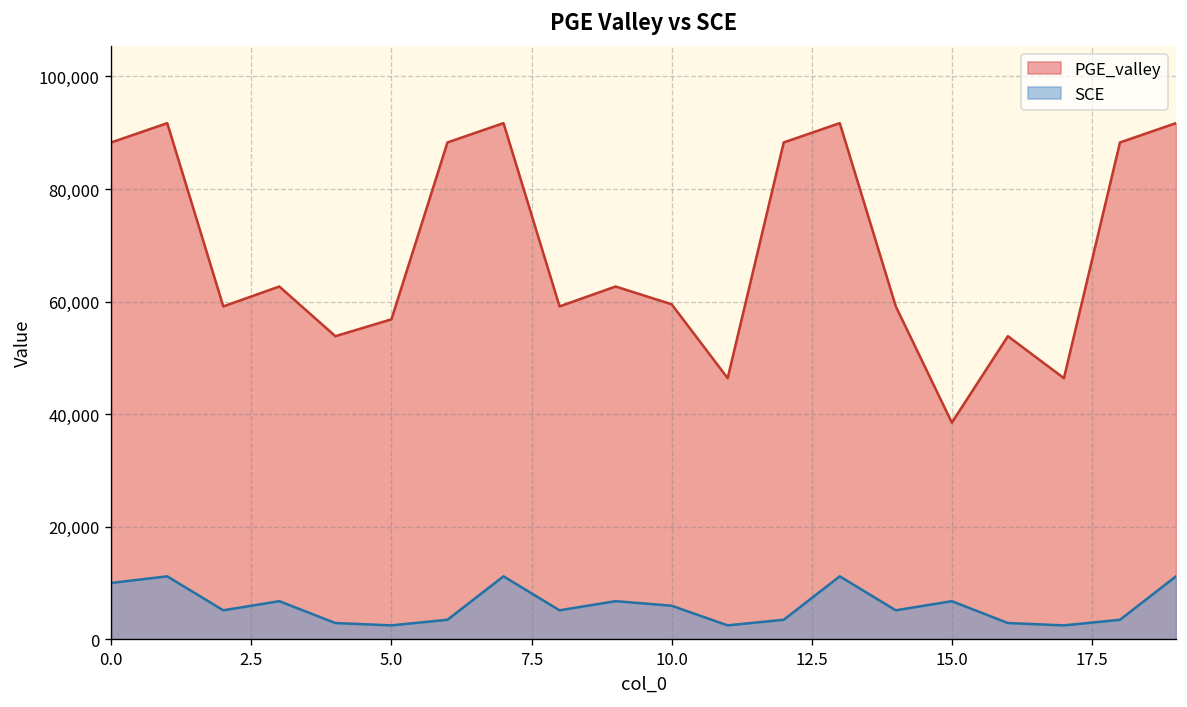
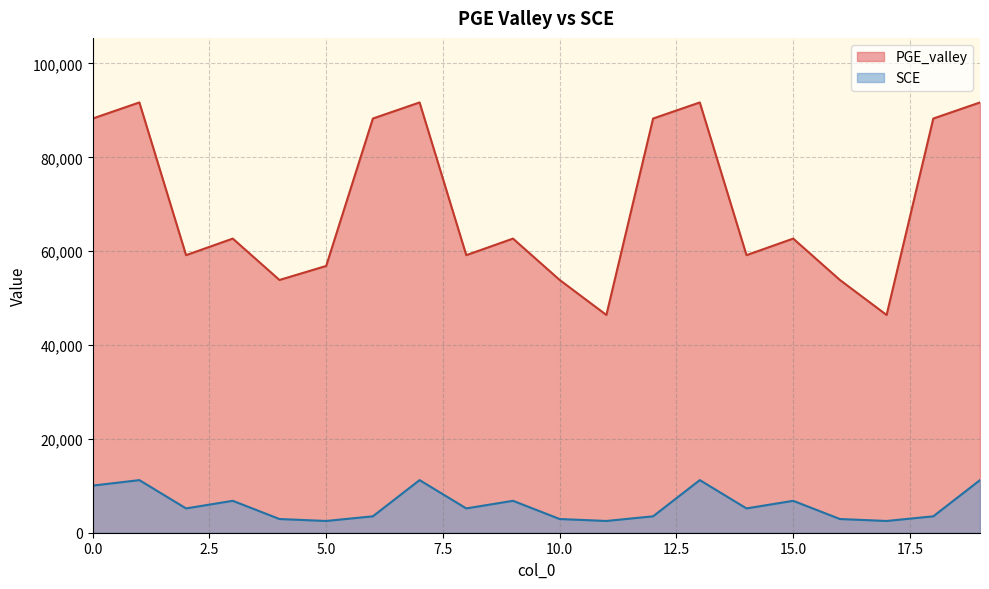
PGE_valley, 10.0: 60,000 -> 54,000
SCE, 10.0: 6,000 -> 3,000
PGE_valley, 15.0: 39,000 -> 63,000
